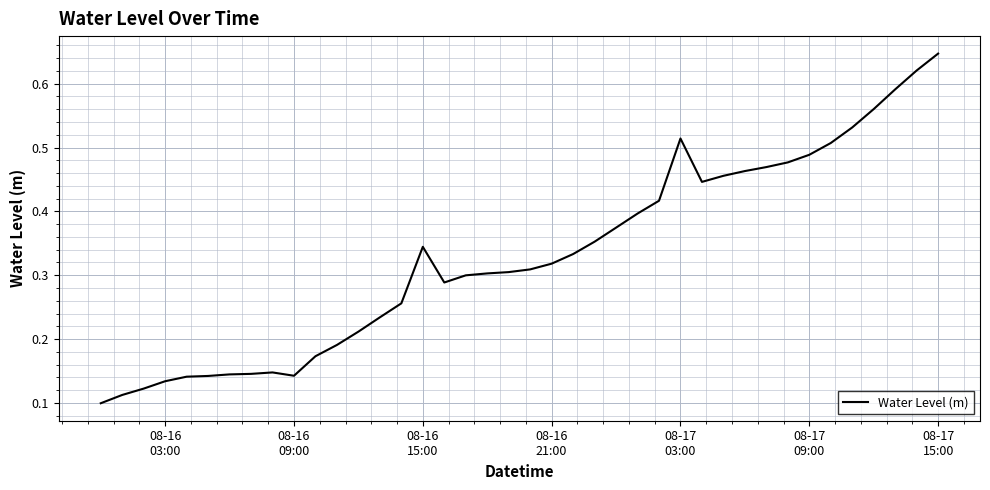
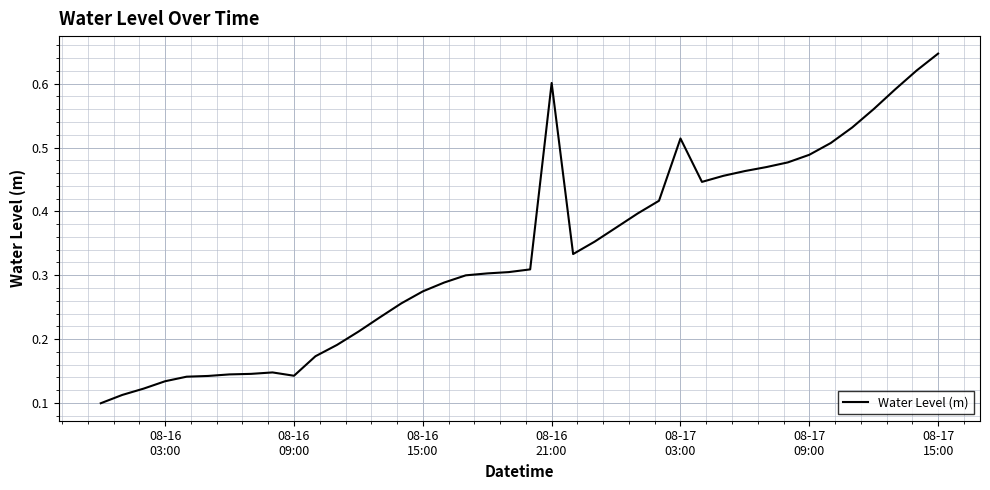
08-16 15:00: 0.34 -> 0.27
08-16 21:00: 0.32 -> 0.60
